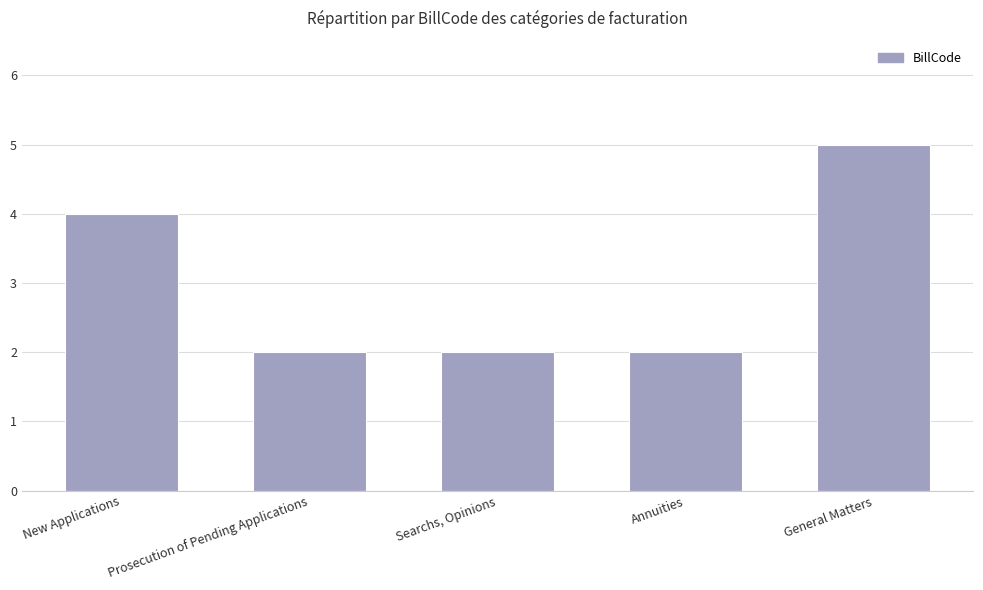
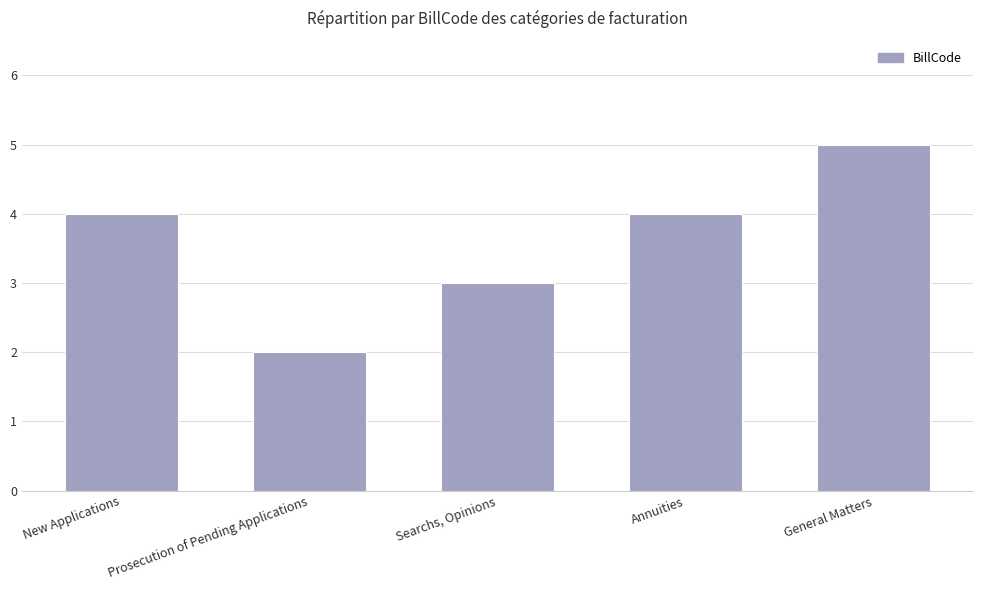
Searchs, Opinions: 2 -> 3
Annuities: 2 -> 4
